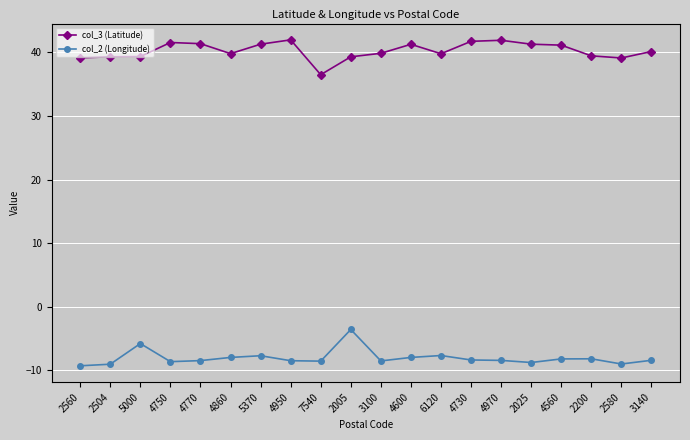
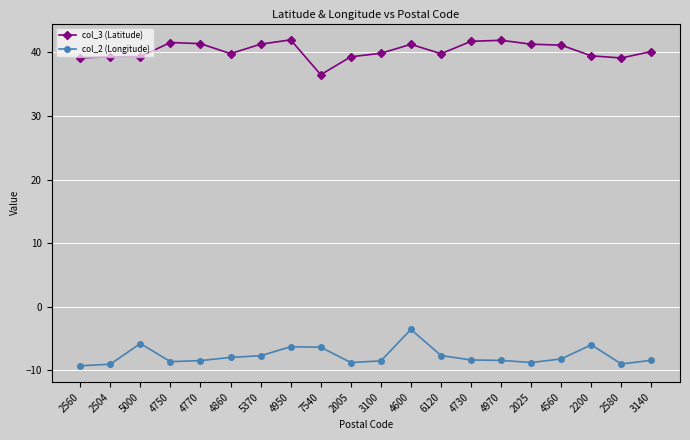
col_2 (Longitude), 4950: -9 -> -6
col_2 (Longitude), 7540: -9 -> -6
col_2 (Longitude), 2005: -4 -> -9
col_2 (Longitude), 4600: -8 -> -4
col_2 (Longitude), 2200: -8 -> -6
